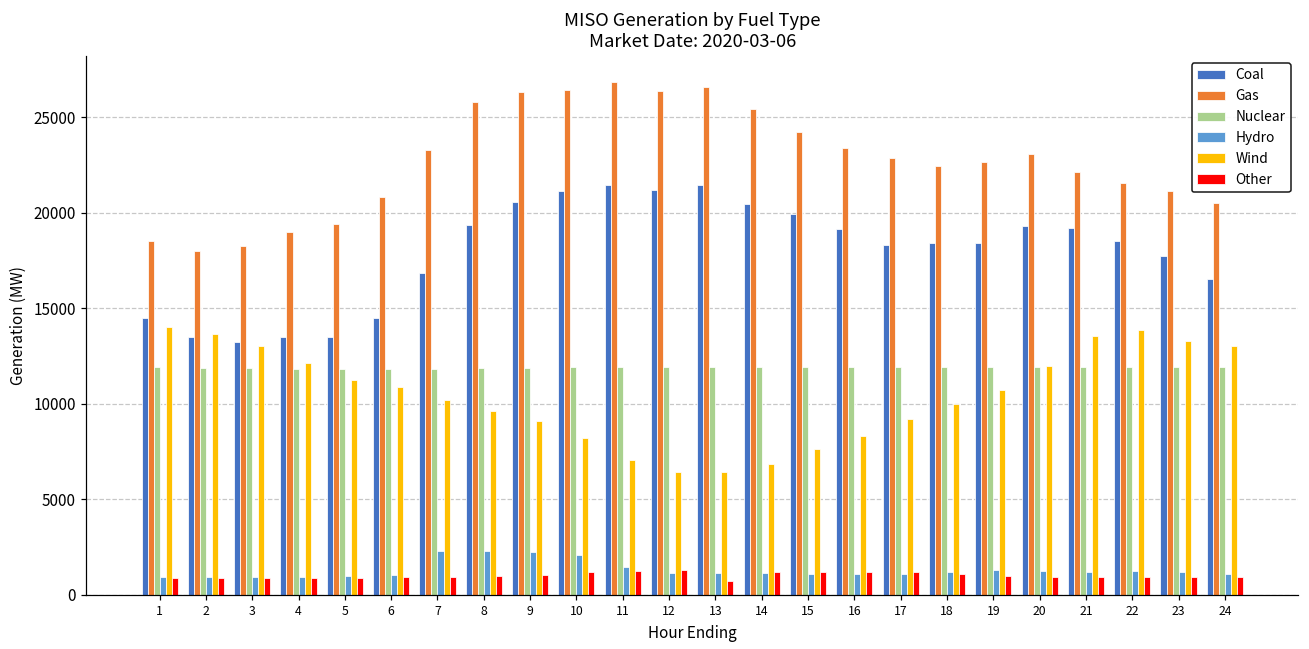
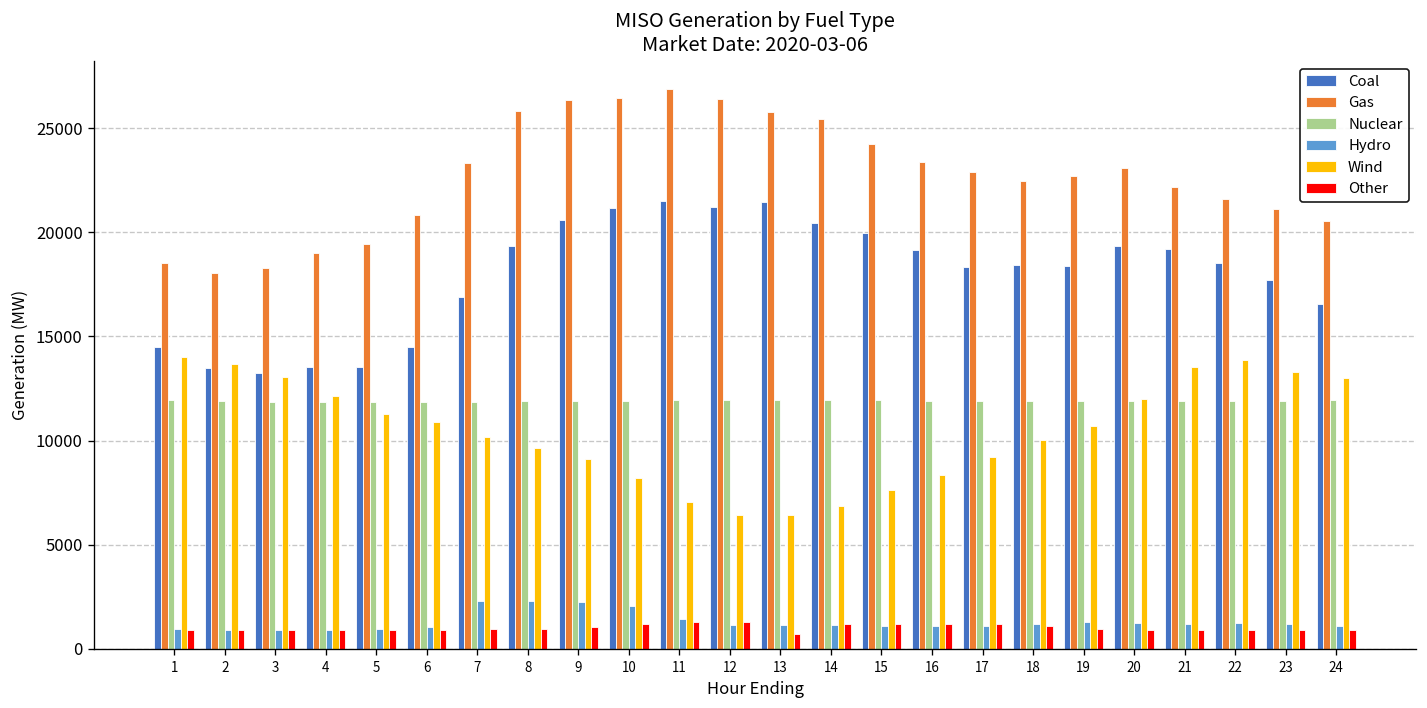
Gas, 13: 26600 -> 25800
